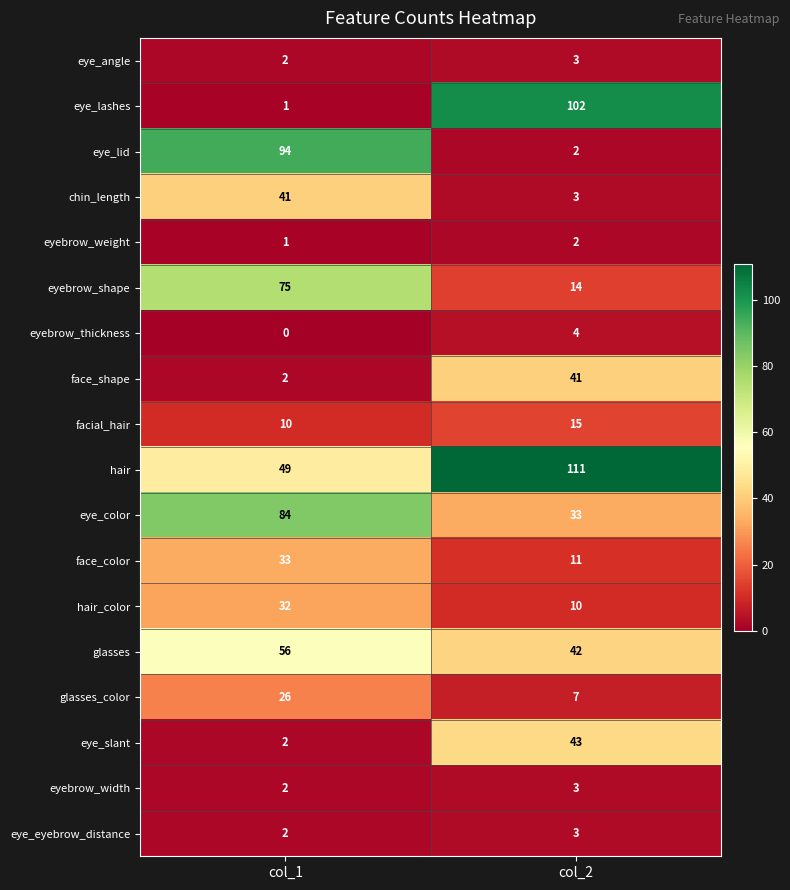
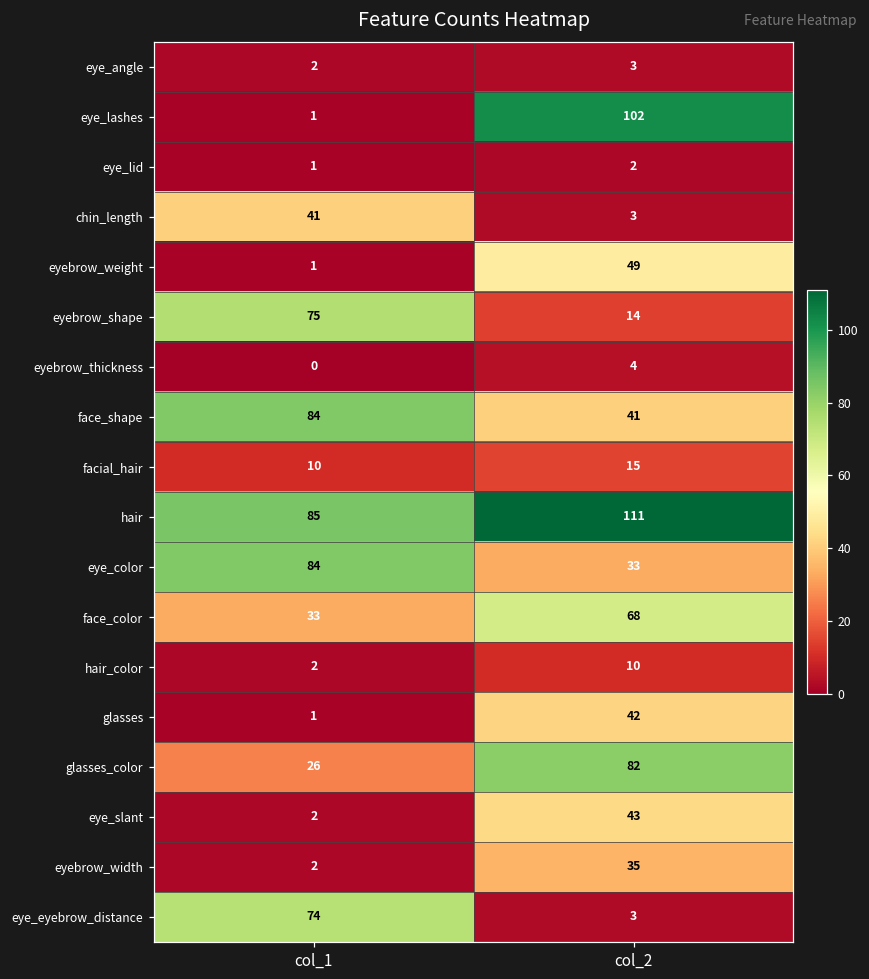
eye_lid, col_1: 94 -> 1
eyebrow_weight, col_2: 2 -> 49
face_shape, col_1: 2 -> 84
hair, col_1: 49 -> 85
face_color, col_2: 11 -> 68
hair_color, col_1: 32 -> 2
glasses, col_1: 56 -> 1
glasses_color, col_2: 7 -> 82
eyebrow_width, col_2: 3 -> 35
eye_eyebrow_distance, col_1: 2 -> 74
